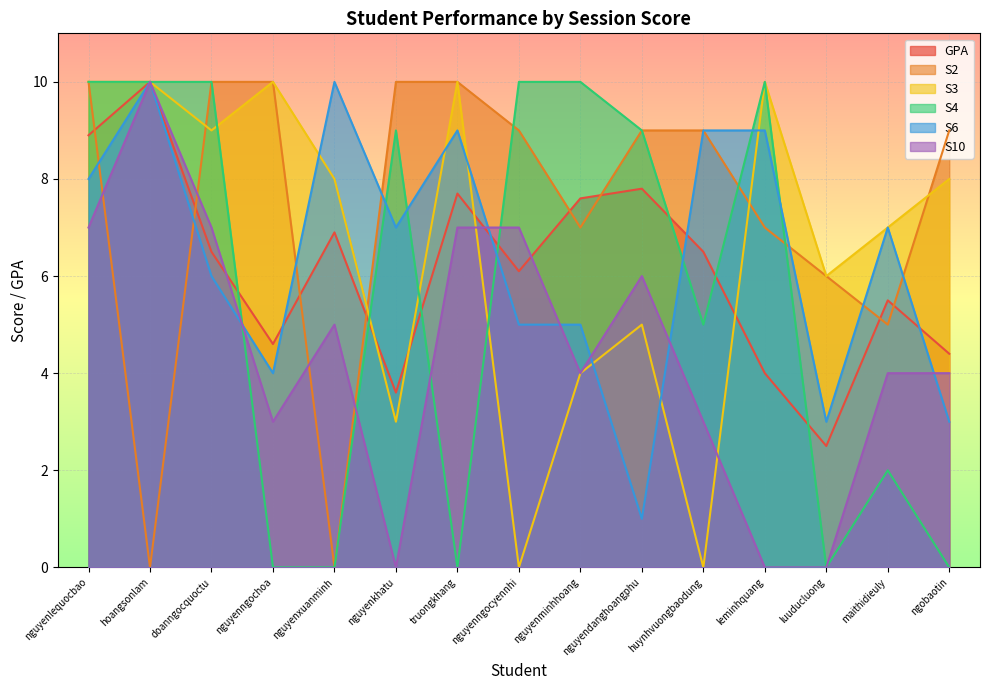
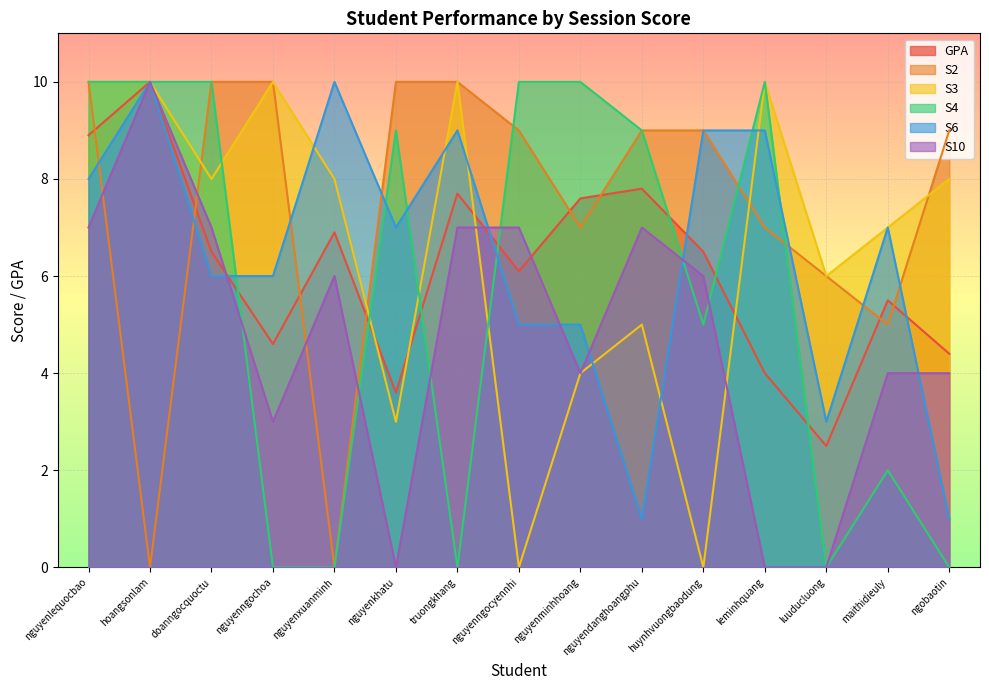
S3, doanngocquoctu: 9 -> 8
S6, nguyenngochoa: 4 -> 6
S10, nguyenxuanminh: 5 -> 6
S10, nguyendanghoangphu: 6 -> 7
S10, huynhvuongbaodung: 3 -> 6
S6, ngobaotin: 3 -> 1
